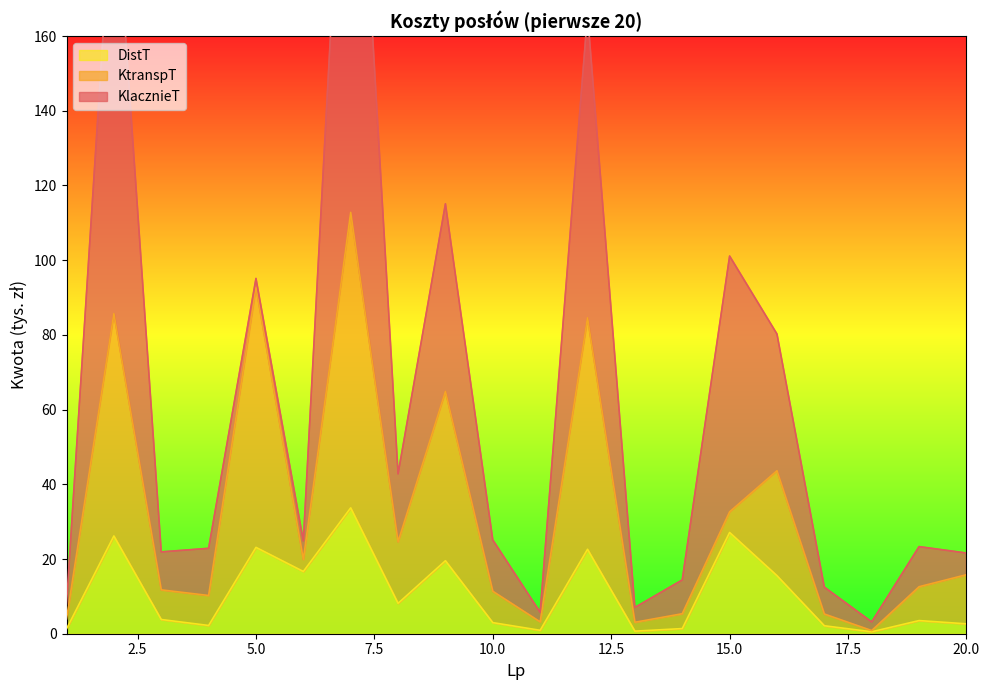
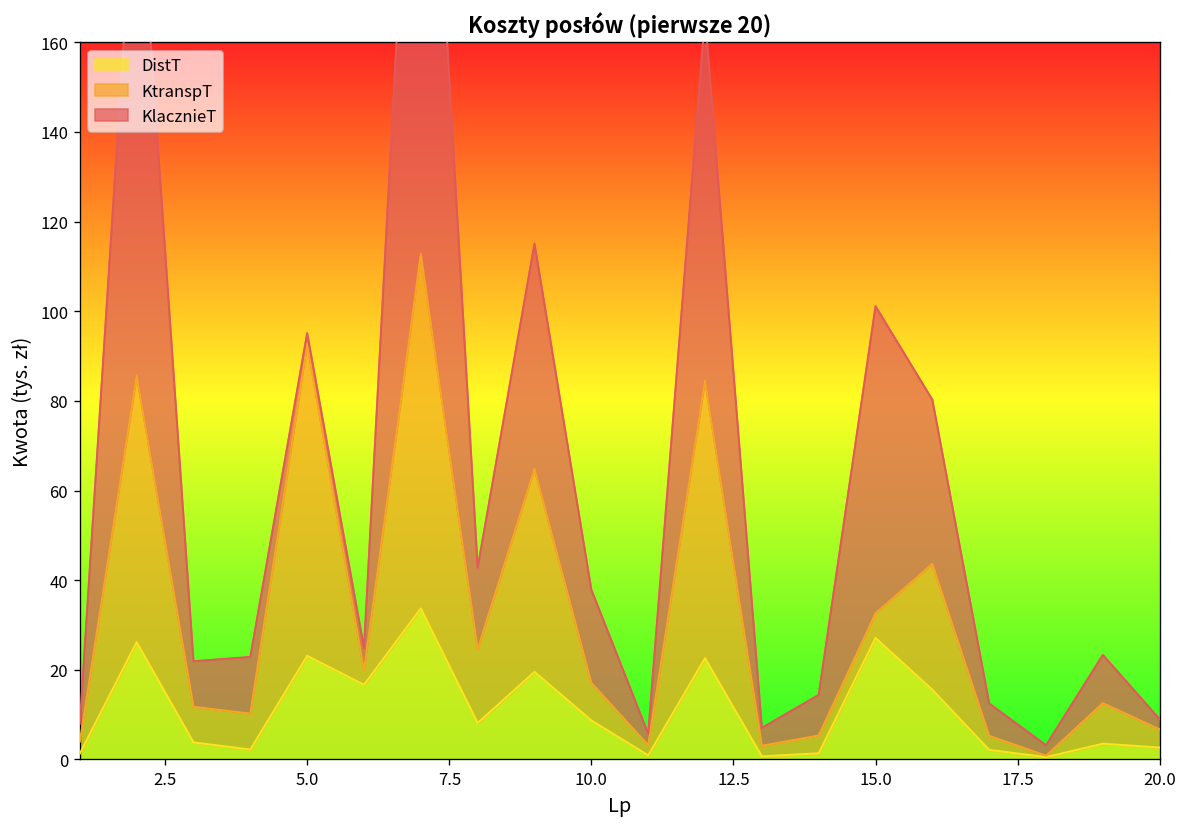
DistT, 10.0: 3 -> 9
KlacznieT, 10.0: 14 -> 21
KtranspT, 20.0: 13 -> 4
KlacznieT, 20.0: 6 -> 2
